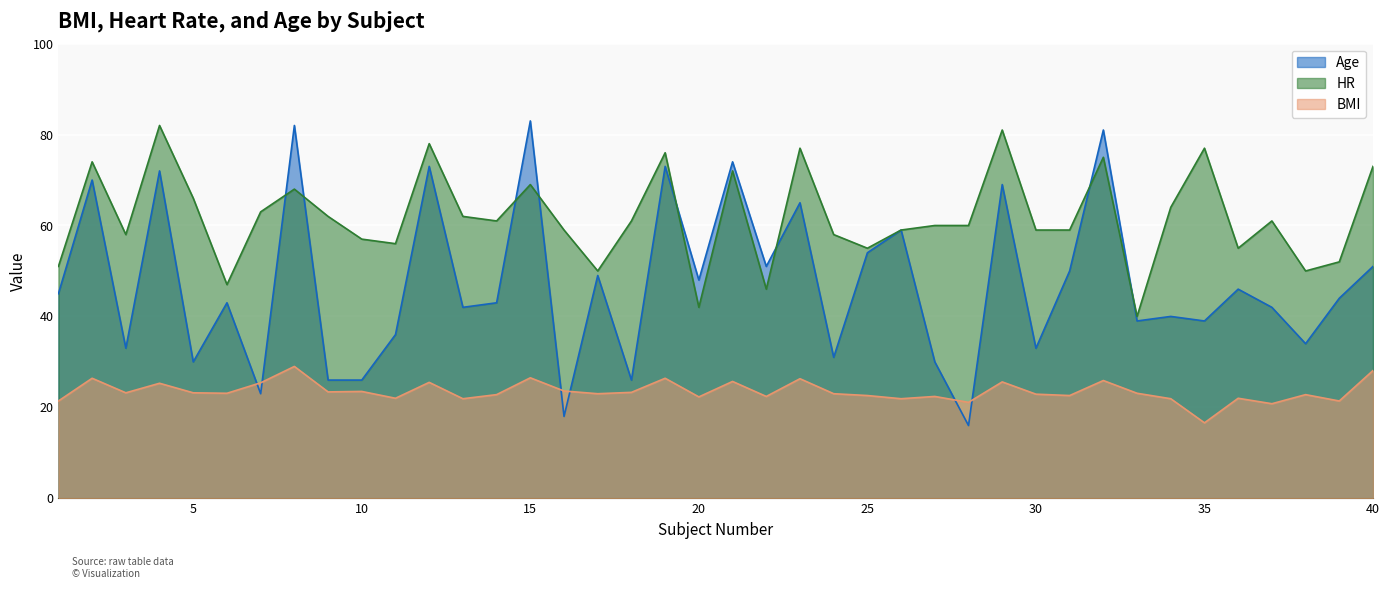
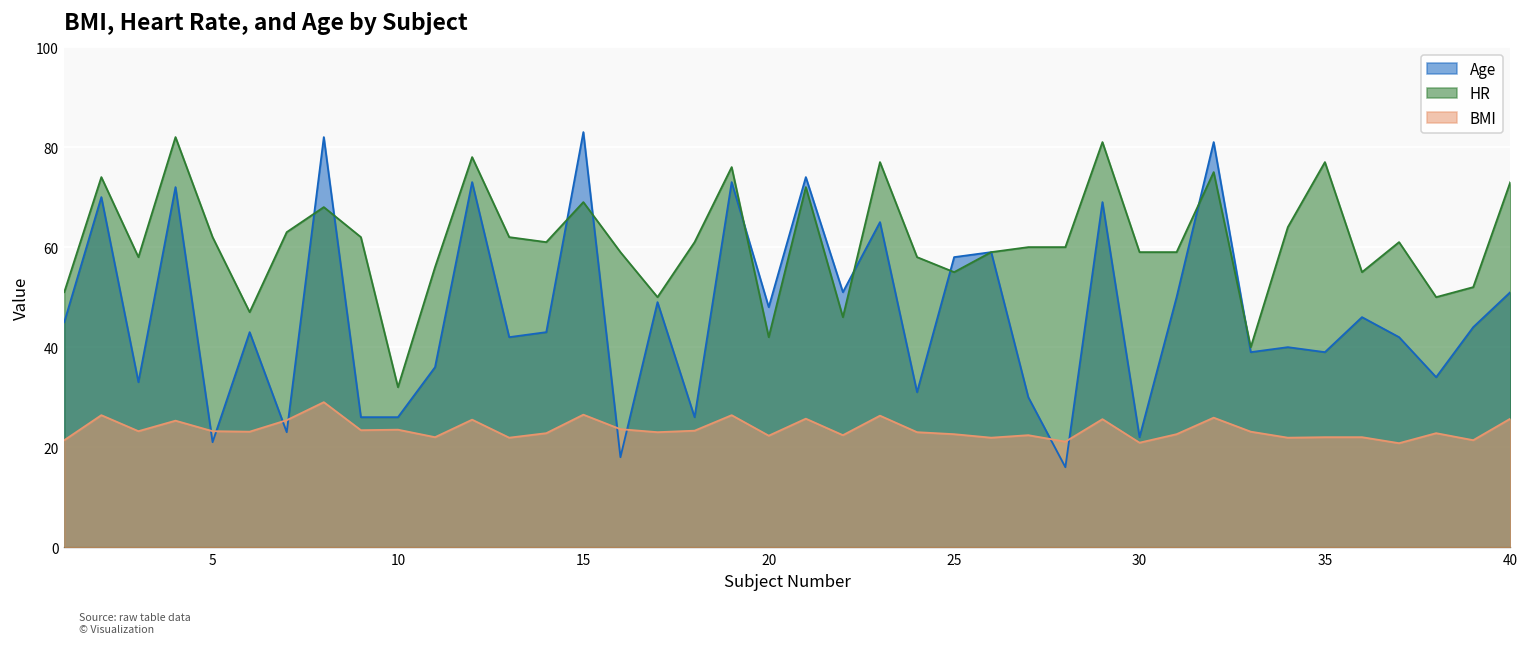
Age, 5: 30 -> 21
HR, 5: 66 -> 62
HR, 10: 57 -> 32
Age, 25: 54 -> 58
Age, 30: 33 -> 22
BMI, 30: 23 -> 21
BMI, 35: 17 -> 22
BMI, 40: 28 -> 26
